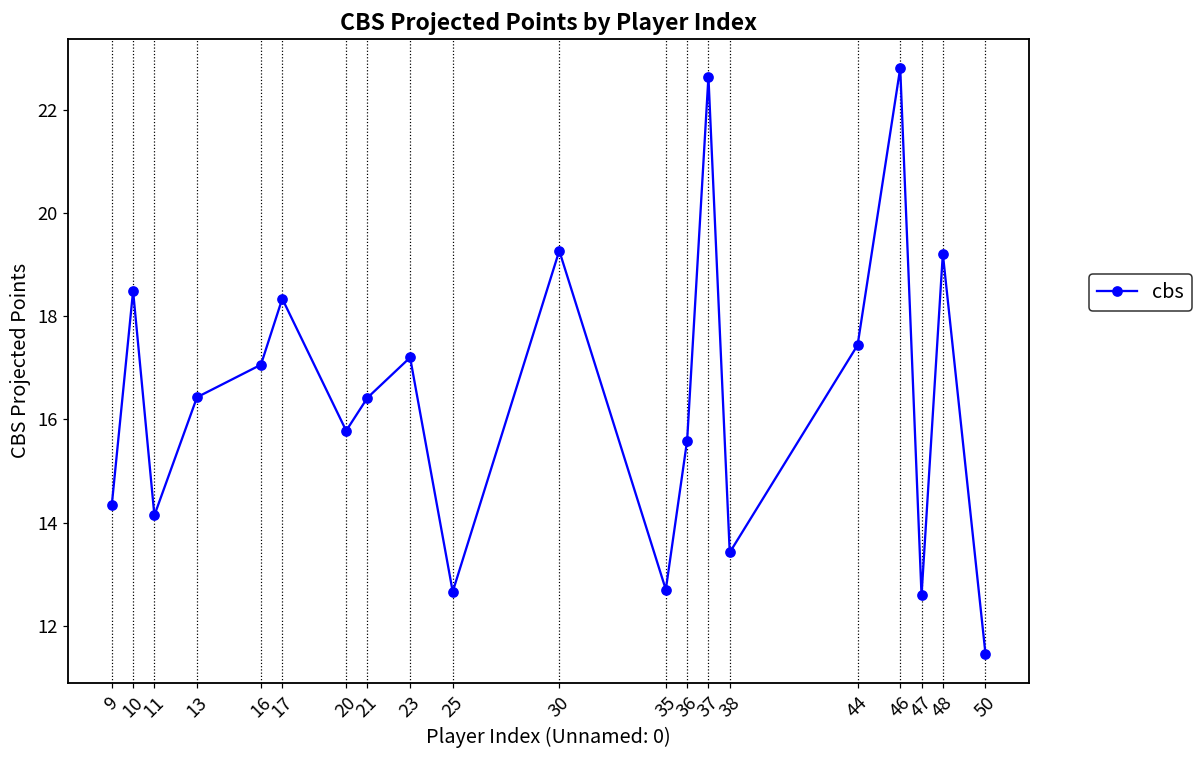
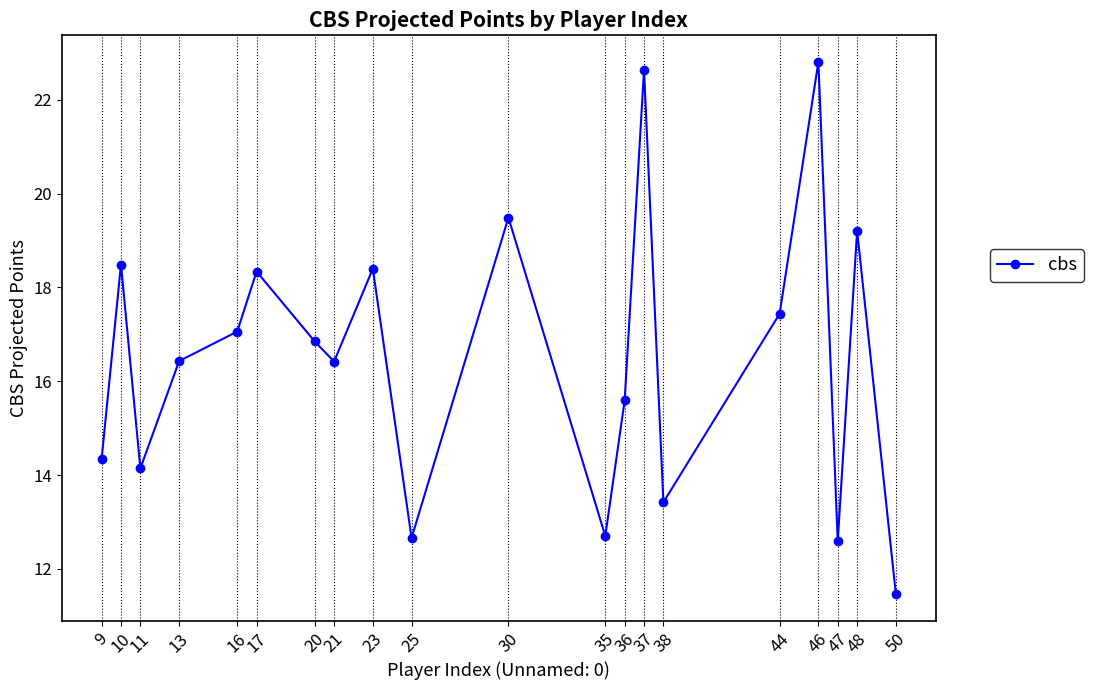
20: 15.8 -> 16.9
23: 17.2 -> 18.4
30: 19.3 -> 19.5
